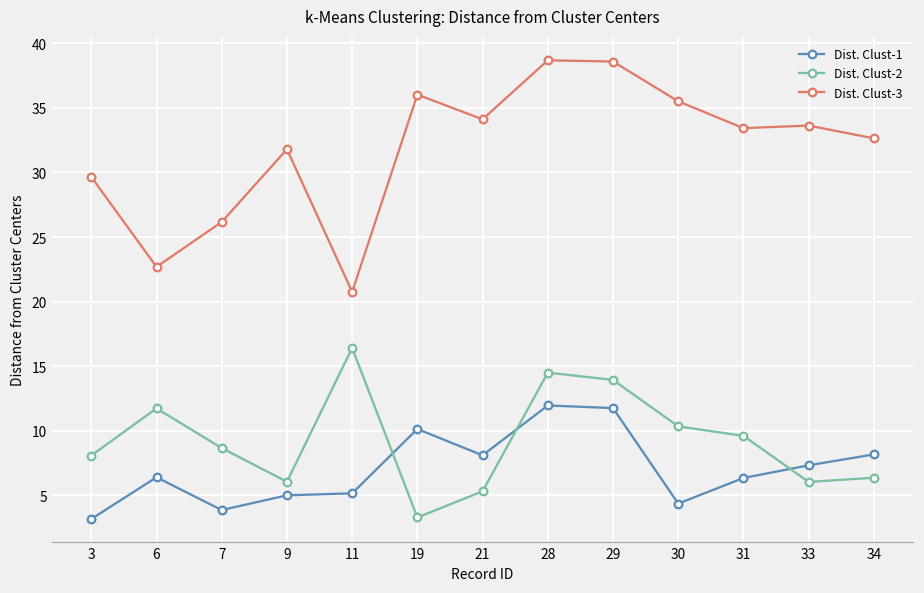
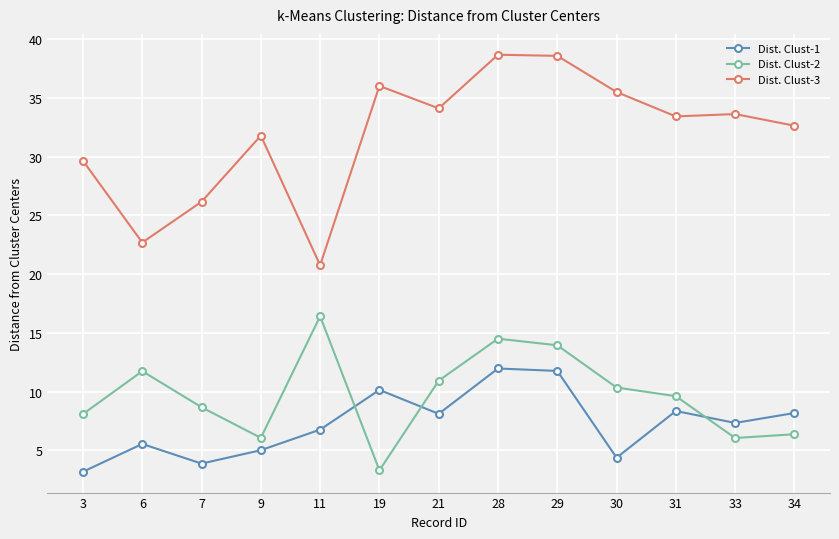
Dist. Clust-1, 6: 6.4 -> 5.5
Dist. Clust-1, 11: 5.2 -> 6.8
Dist. Clust-2, 21: 5.3 -> 10.9
Dist. Clust-1, 31: 6.3 -> 8.3
